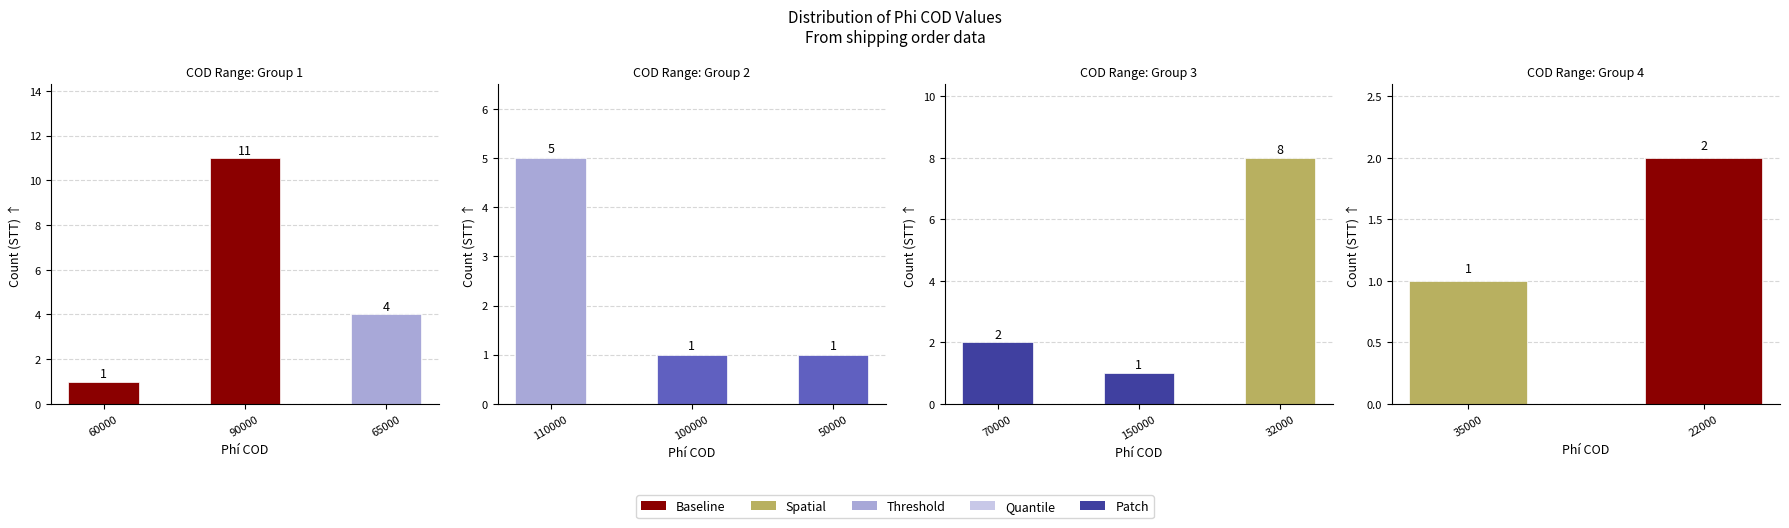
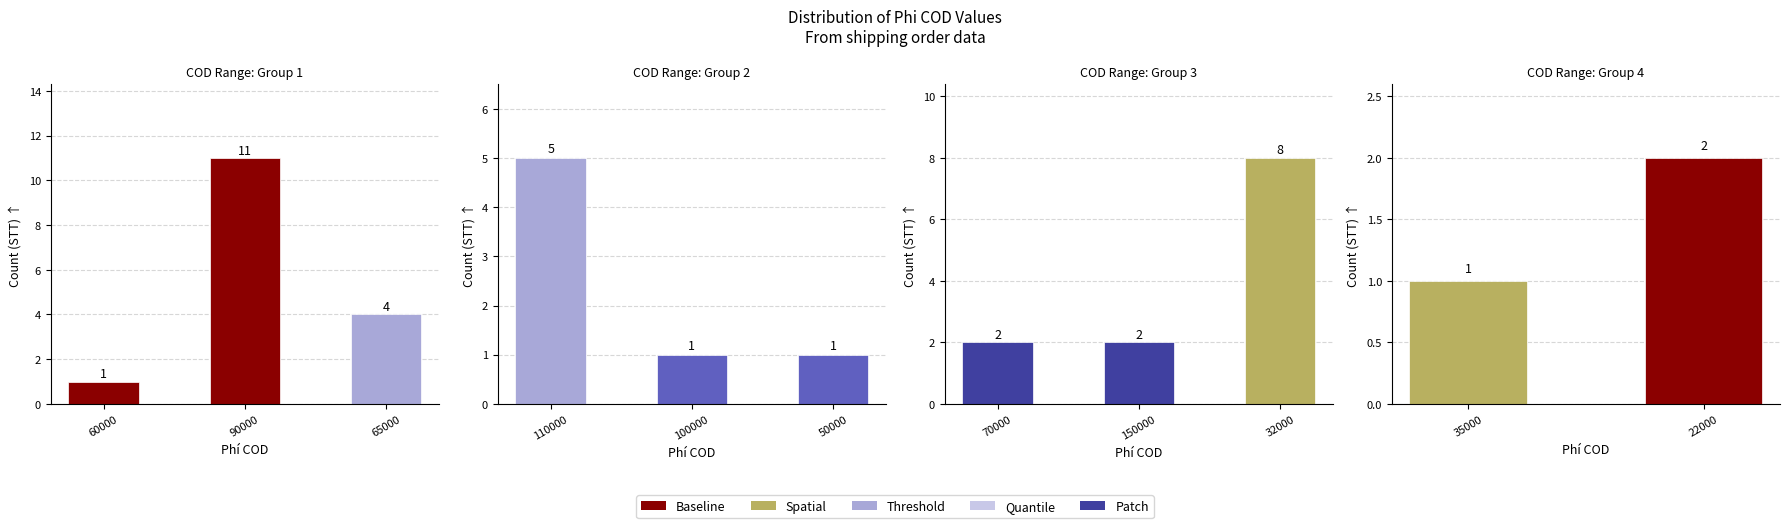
COD Range: Group 3, 150000: 1 -> 2
